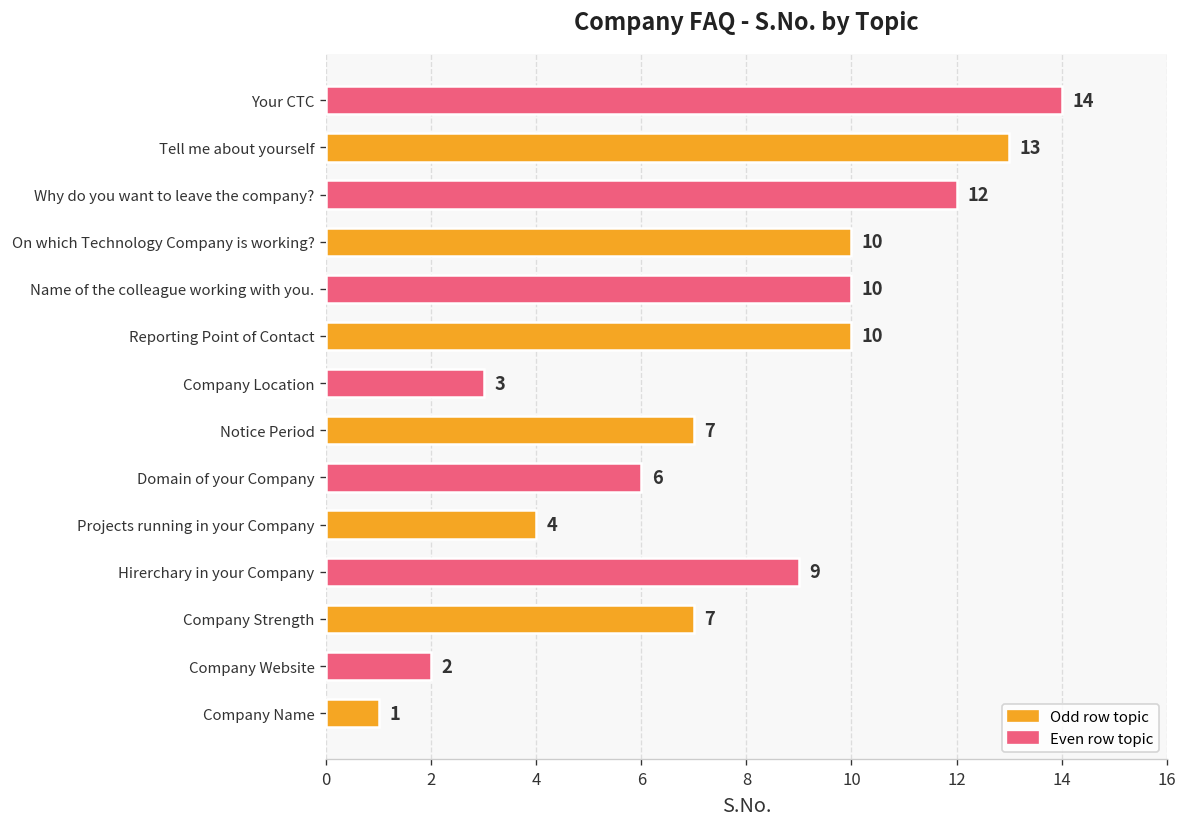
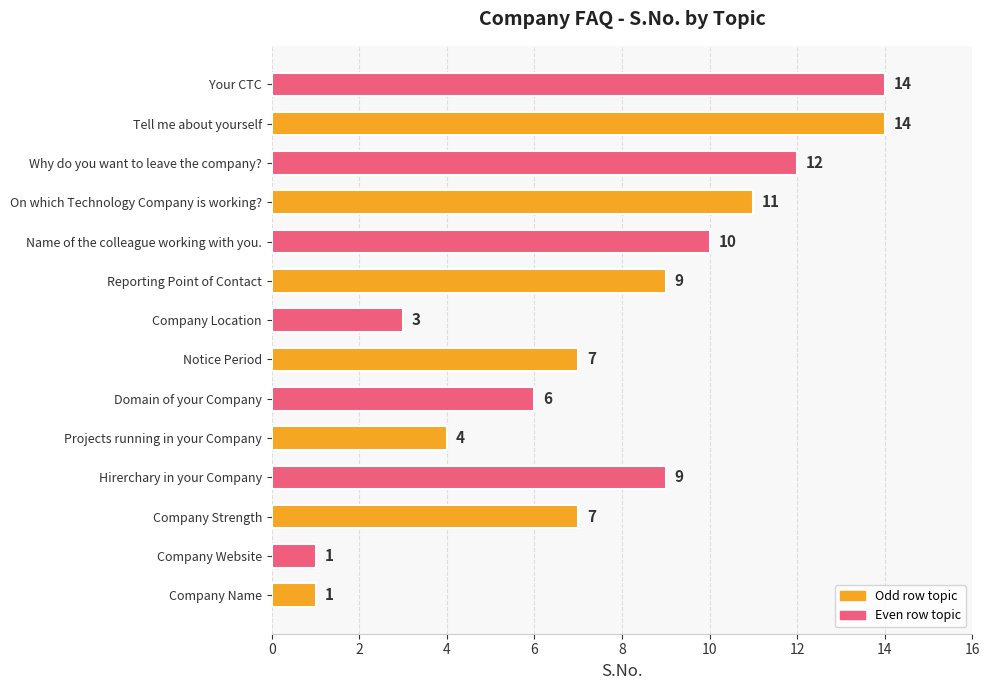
Tell me about yourself: 13 -> 14
On which Technology Company is working?: 10 -> 11
Reporting Point of Contact: 10 -> 9
Company Website: 2 -> 1
